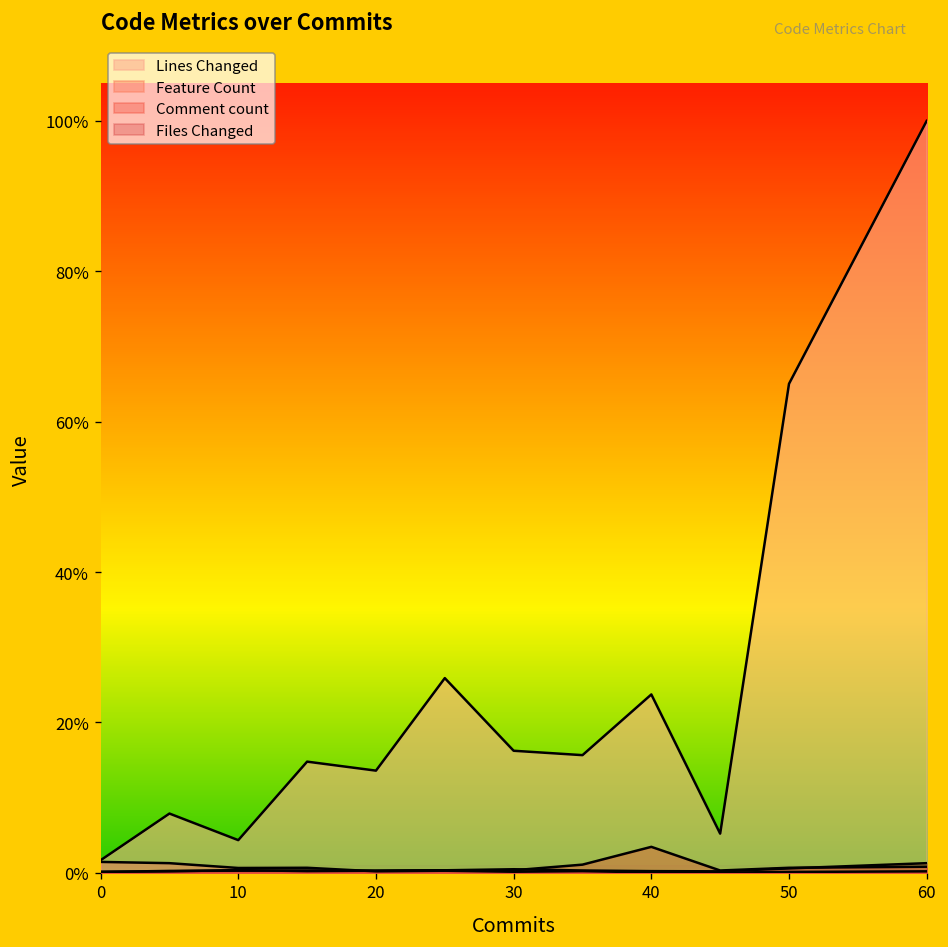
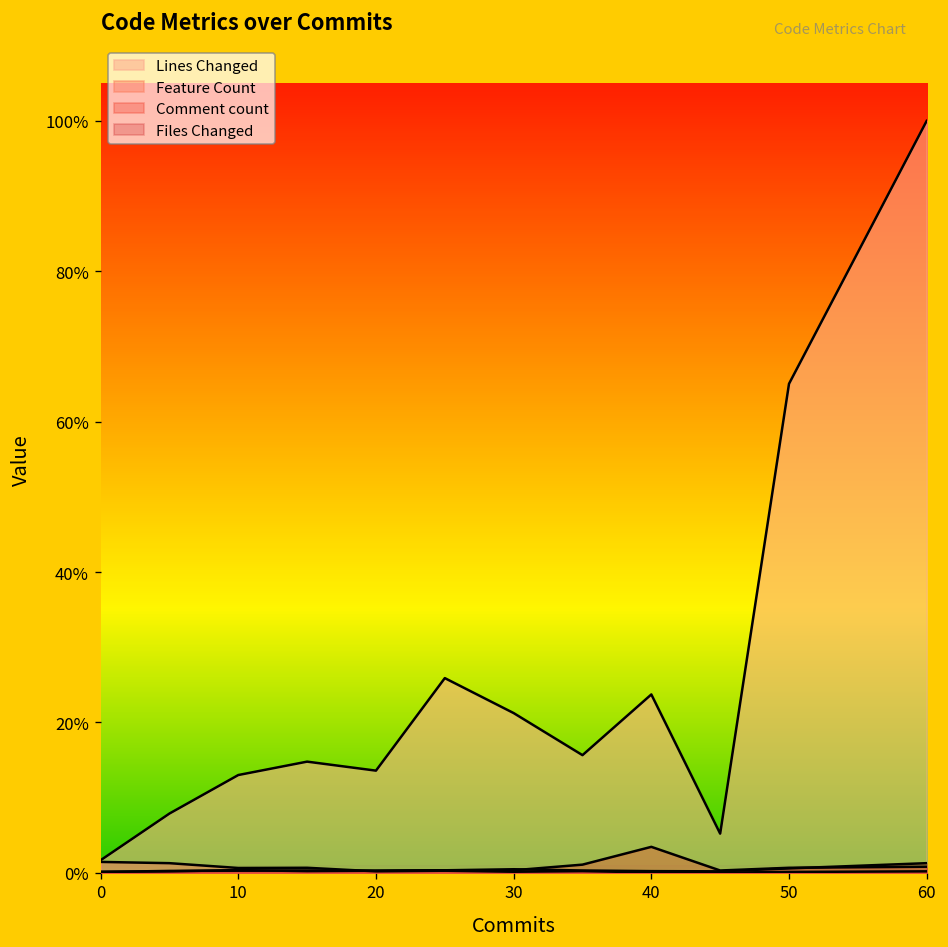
Lines Changed, 10: 4% -> 13%
Lines Changed, 30: 16% -> 21%
